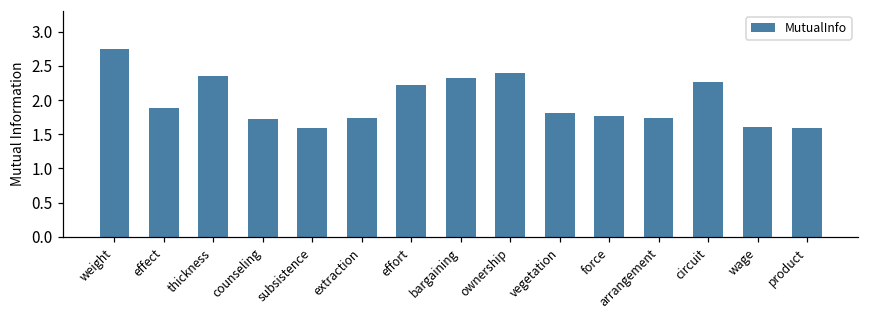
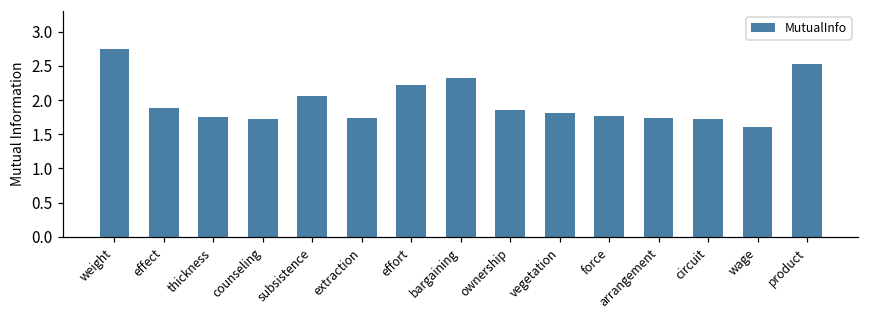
thickness: 2.3 -> 1.8
subsistence: 1.6 -> 2.1
ownership: 2.4 -> 1.8
circuit: 2.3 -> 1.7
product: 1.6 -> 2.5
